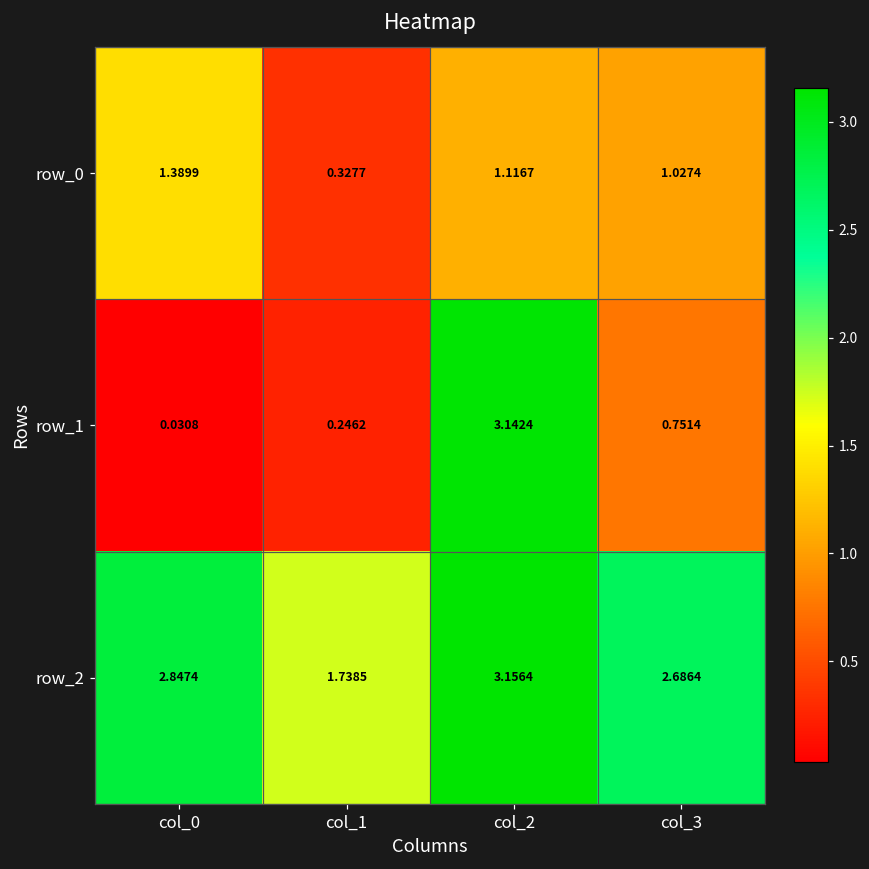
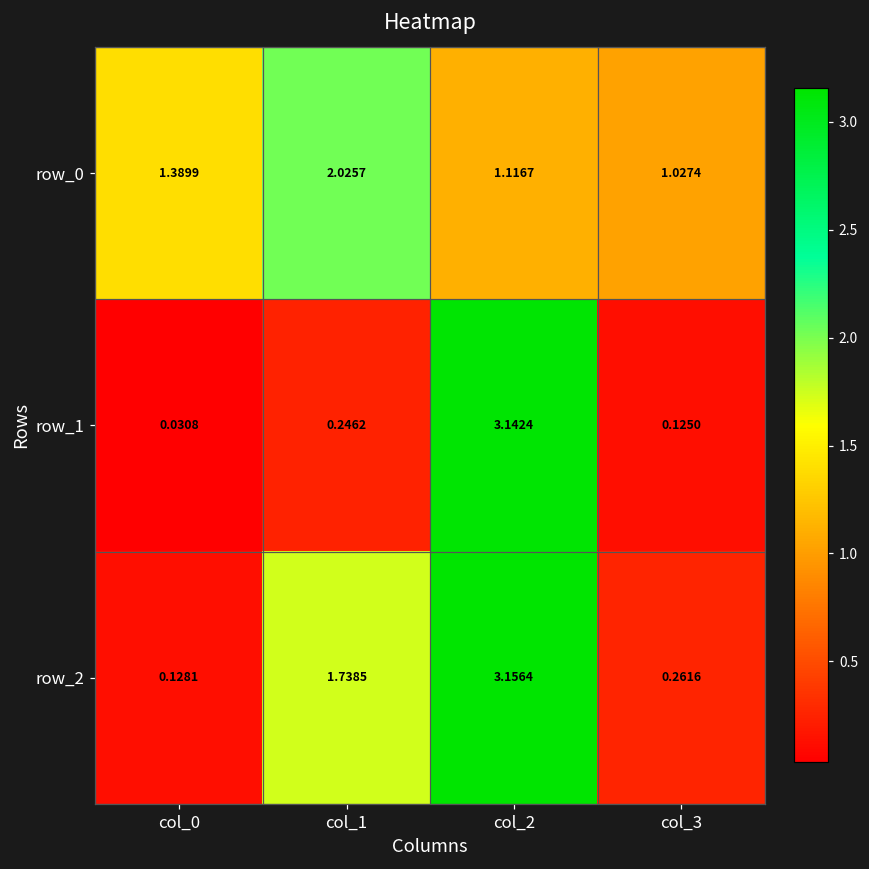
row_0, col_1: 0.3277 -> 2.0257
row_1, col_3: 0.7514 -> 0.1250
row_2, col_0: 2.8474 -> 0.1281
row_2, col_3: 2.6864 -> 0.2616
